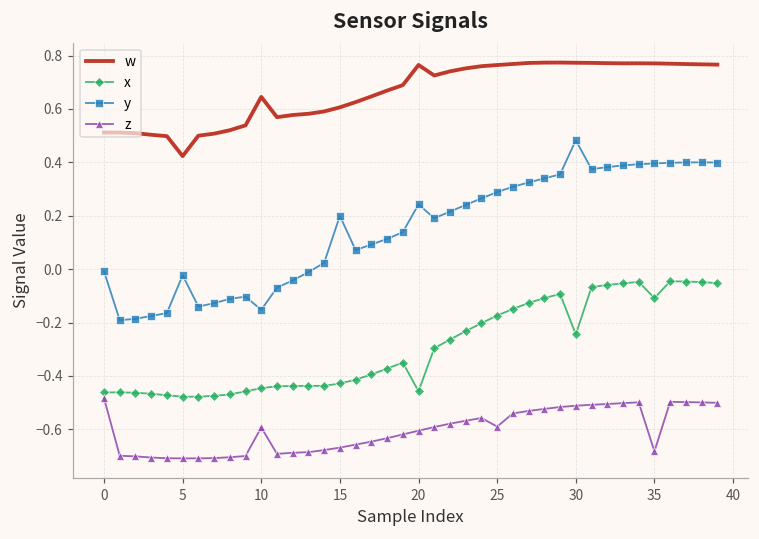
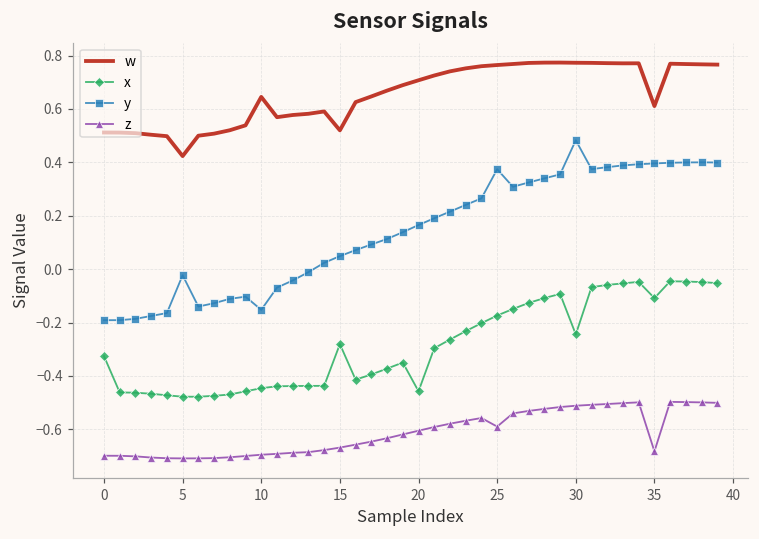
x, 0: -0.46 -> -0.33
y, 0: -0.01 -> -0.19
z, 0: -0.48 -> -0.70
z, 10: -0.59 -> -0.70
w, 15: 0.61 -> 0.52
x, 15: -0.43 -> -0.28
y, 15: 0.20 -> 0.05
w, 20: 0.76 -> 0.71
y, 20: 0.24 -> 0.17
y, 25: 0.29 -> 0.37
w, 35: 0.77 -> 0.61
